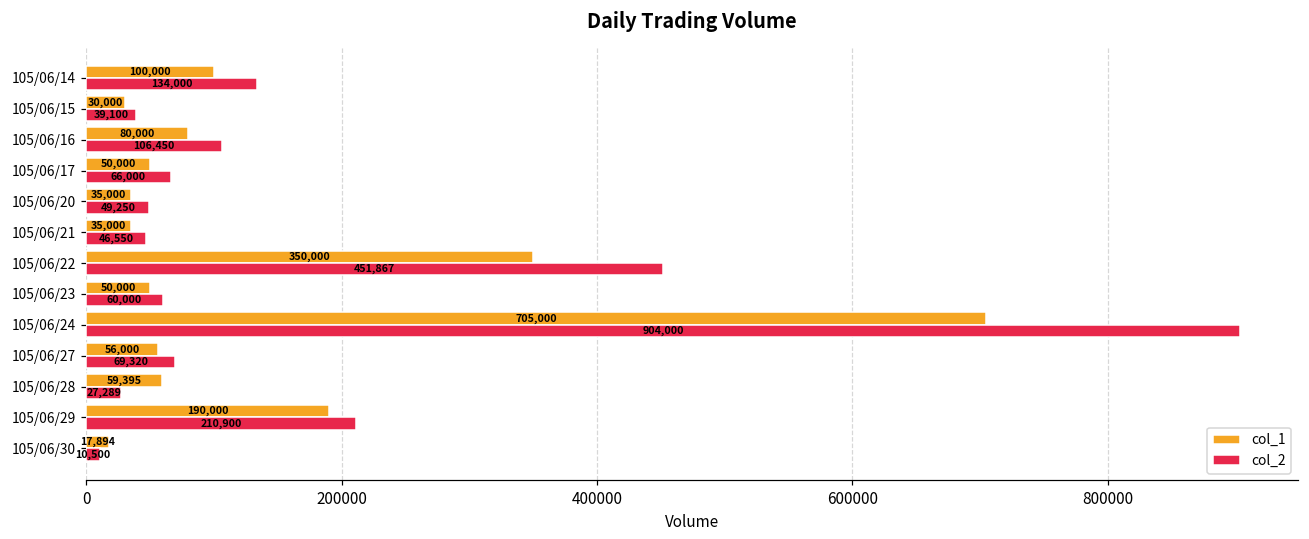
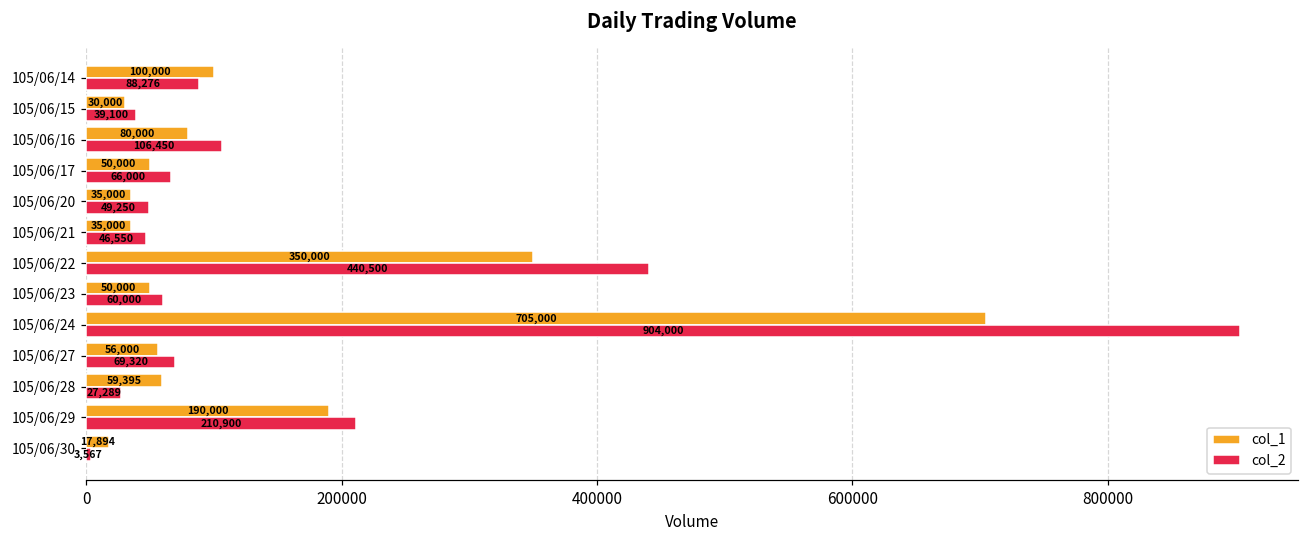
col_2, 105/06/14: 134,000 -> 88,276
col_2, 105/06/22: 451,867 -> 440,500
col_2, 105/06/30: 10,500 -> 3,567
